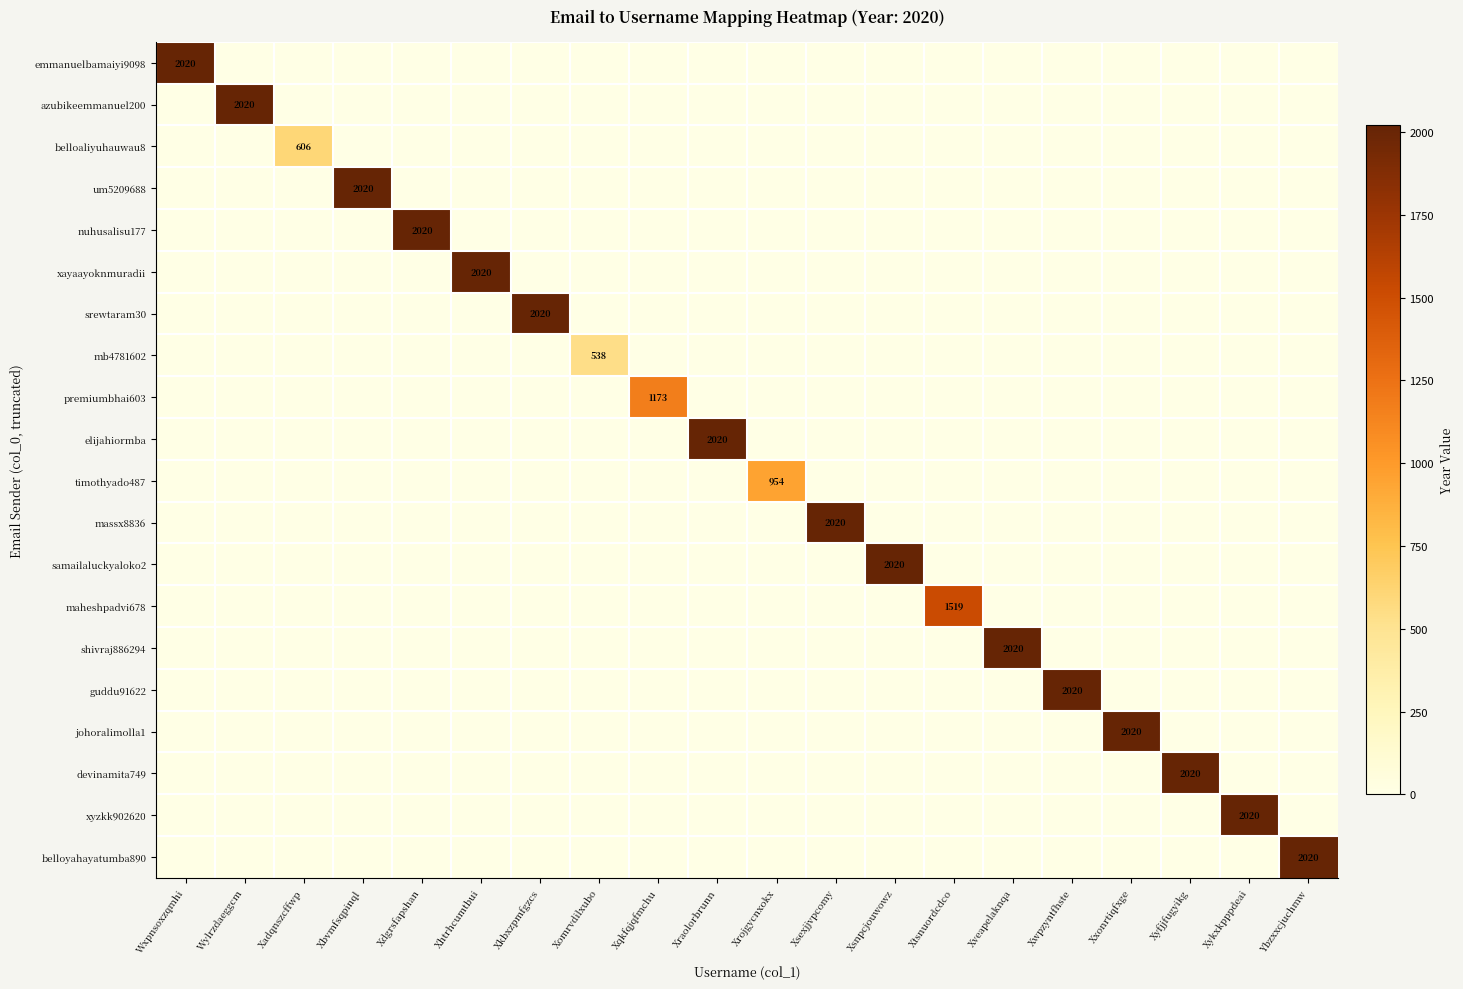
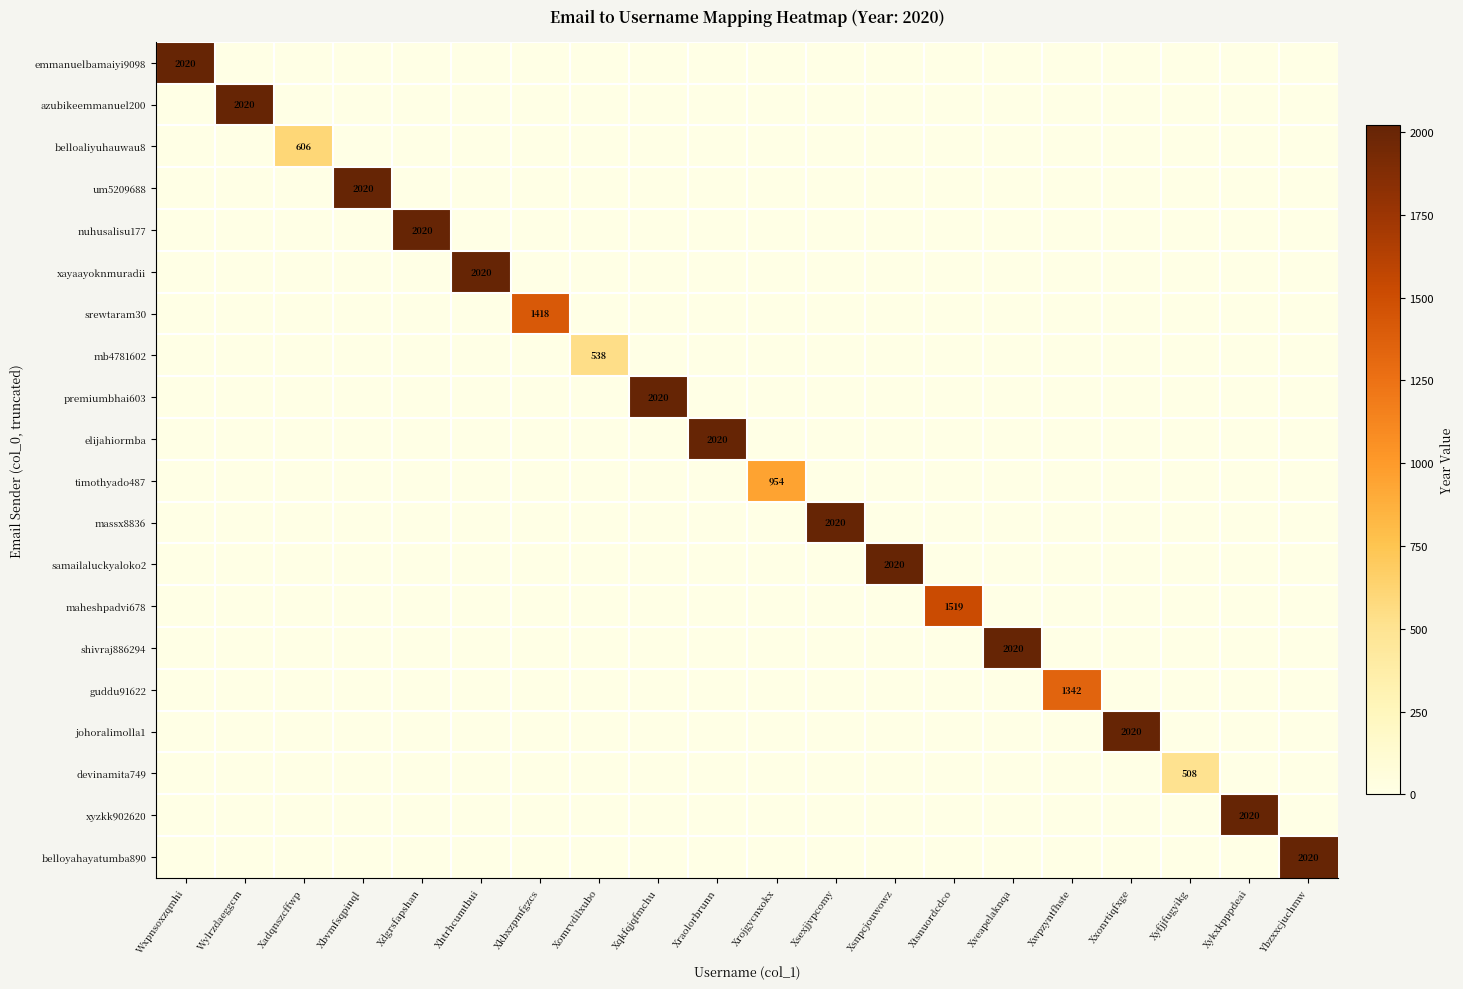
srewtaram30, Xkbxzpmfgzcs: 2020 -> 1418
premiumbhai603, Xqkfqjqfmchu: 1173 -> 2020
guddu91622, Xwpzyntfhste: 2020 -> 1342
devinamita749, Xyfjjfugyikg: 2020 -> 508
